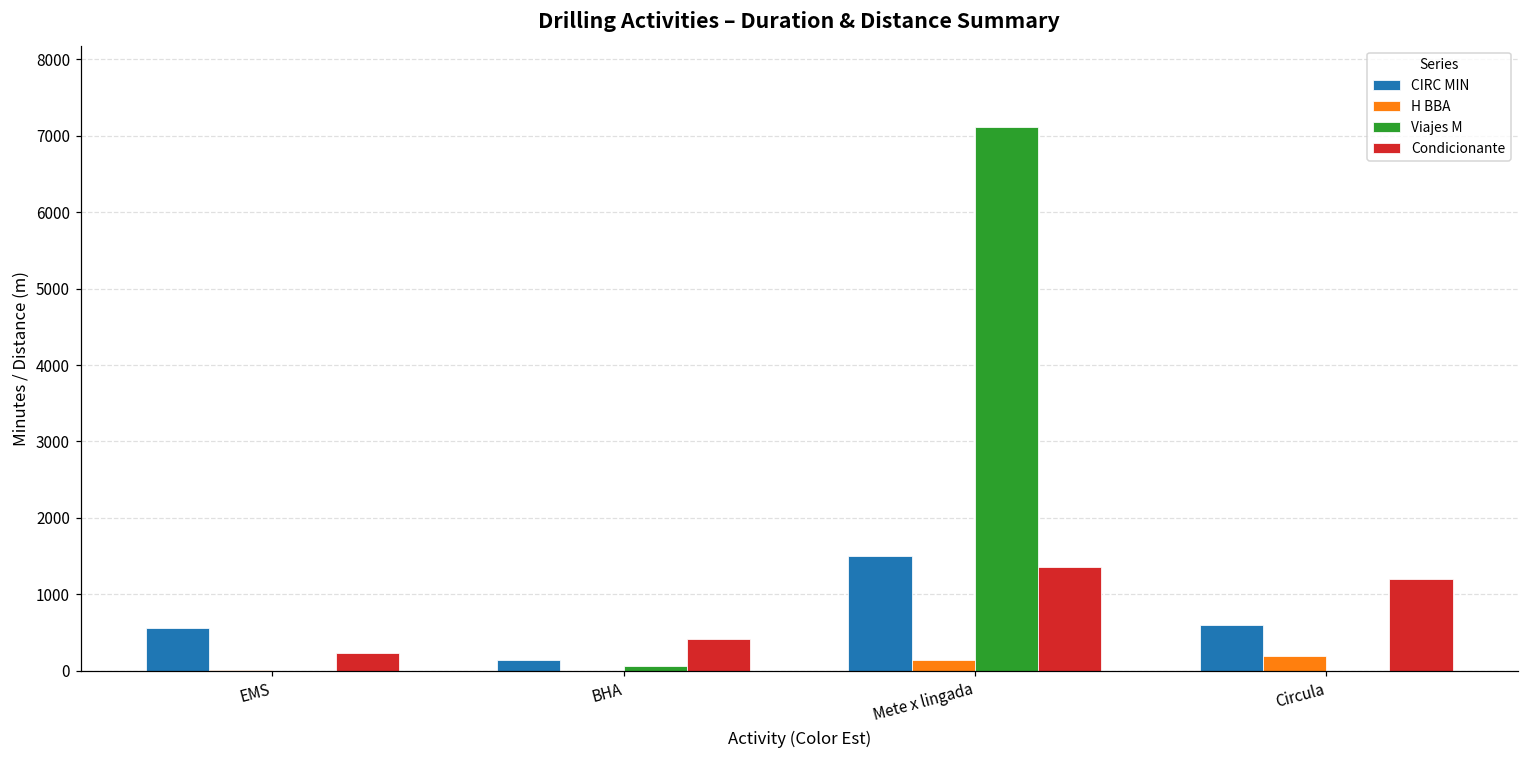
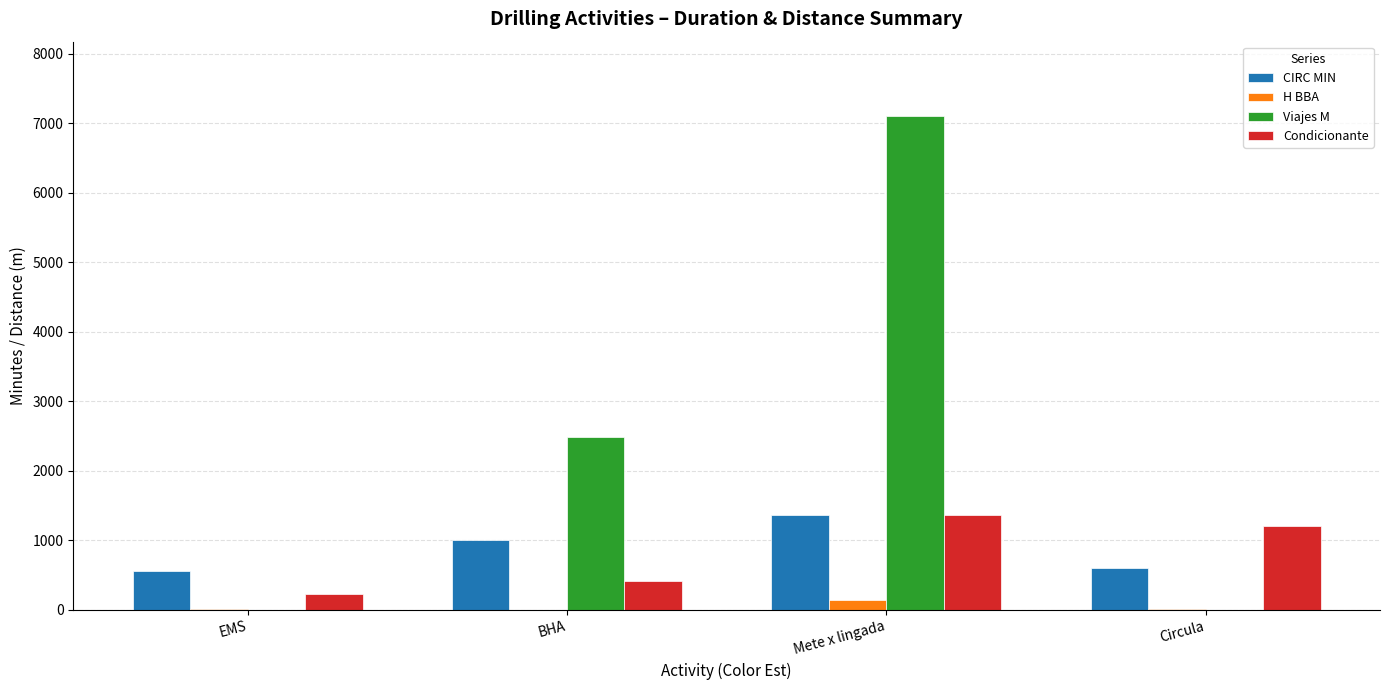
CIRC MIN, BHA: 100 -> 1000
Viajes M, BHA: 100 -> 2500
CIRC MIN, Mete x lingada: 1500 -> 1400
H BBA, Circula: 200 -> 0
